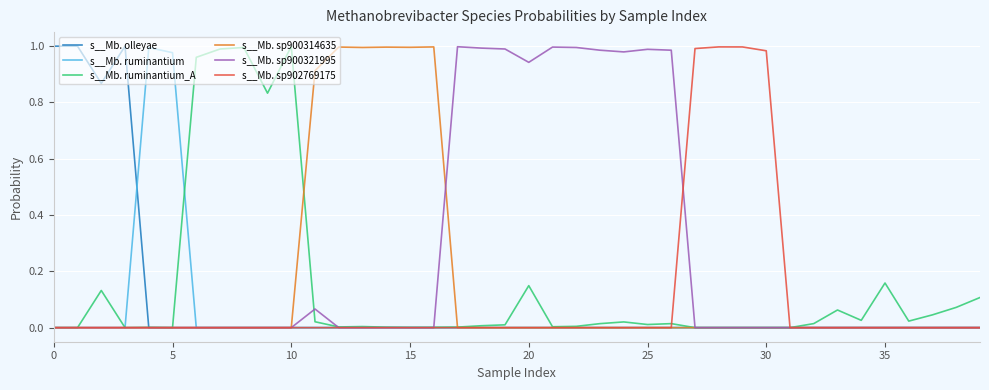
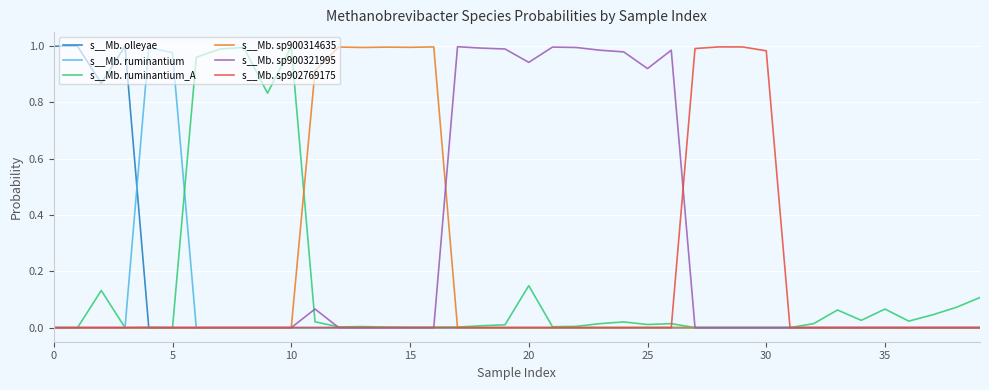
s__Mb. sp900321995, 25: 0.99 -> 0.92
s__Mb. ruminantium_A, 35: 0.16 -> 0.07
